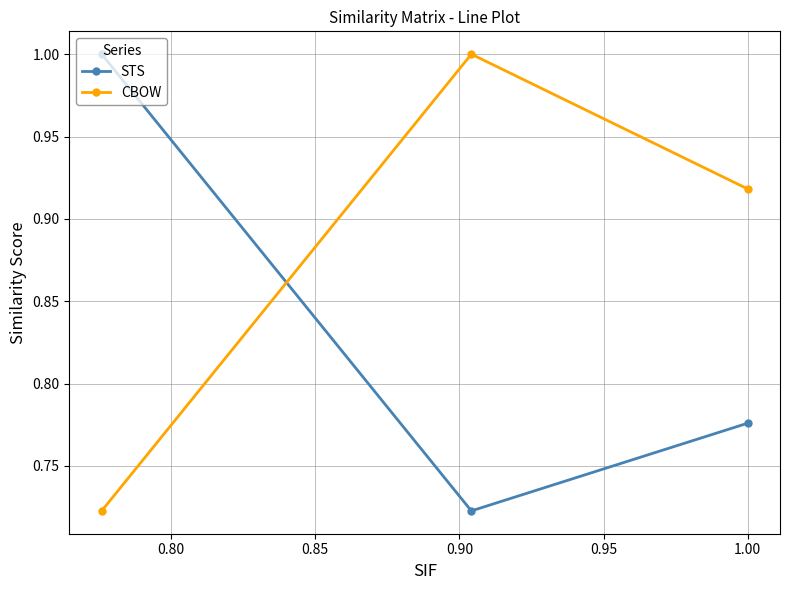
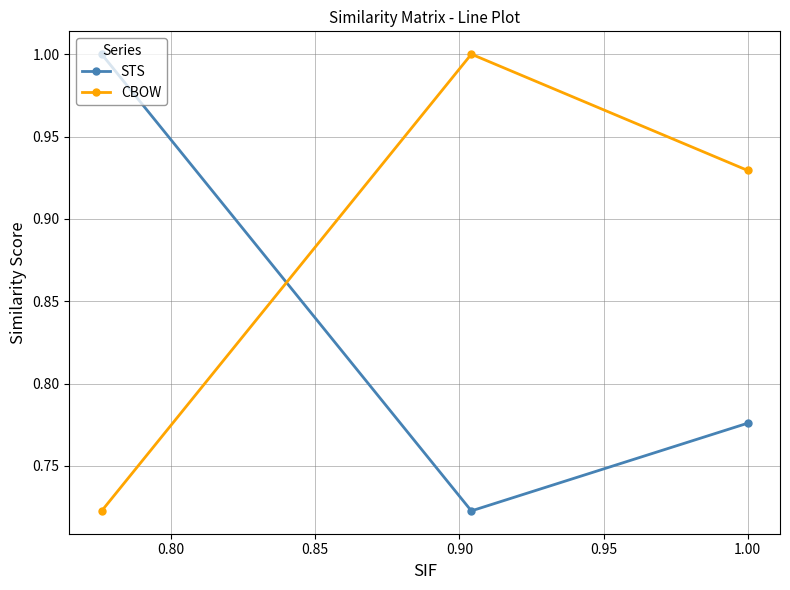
CBOW, 1.00: 0.918 -> 0.929
